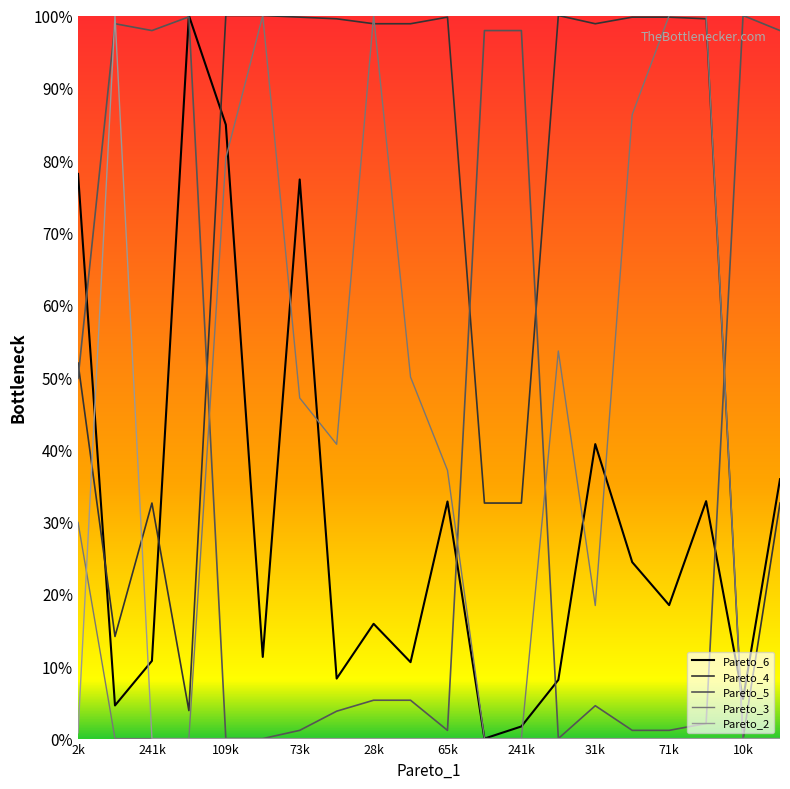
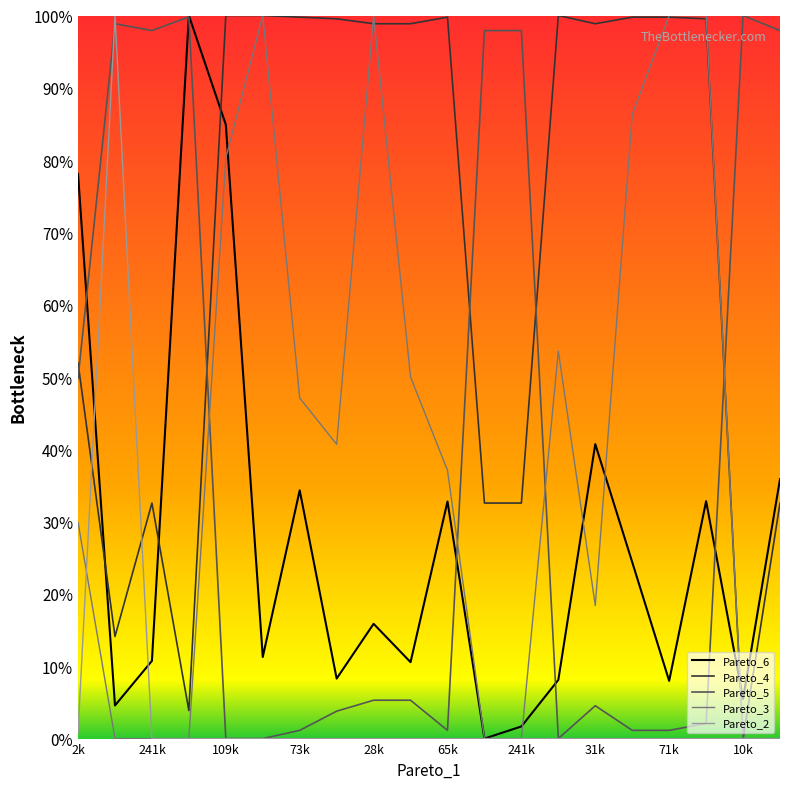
Pareto_6, 73k: 77% -> 34%
Pareto_6, 71k: 18% -> 8%
